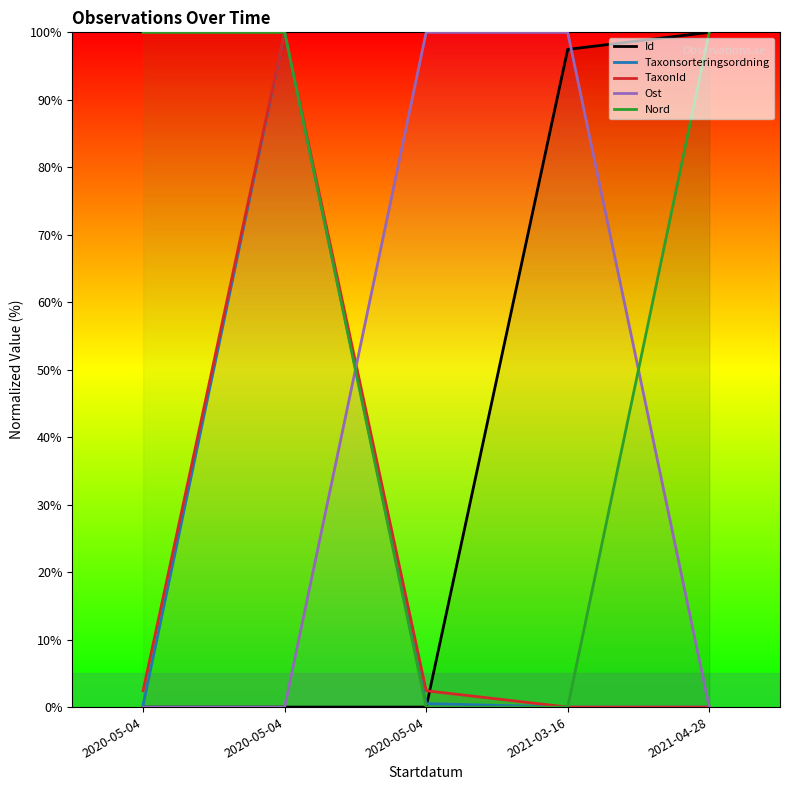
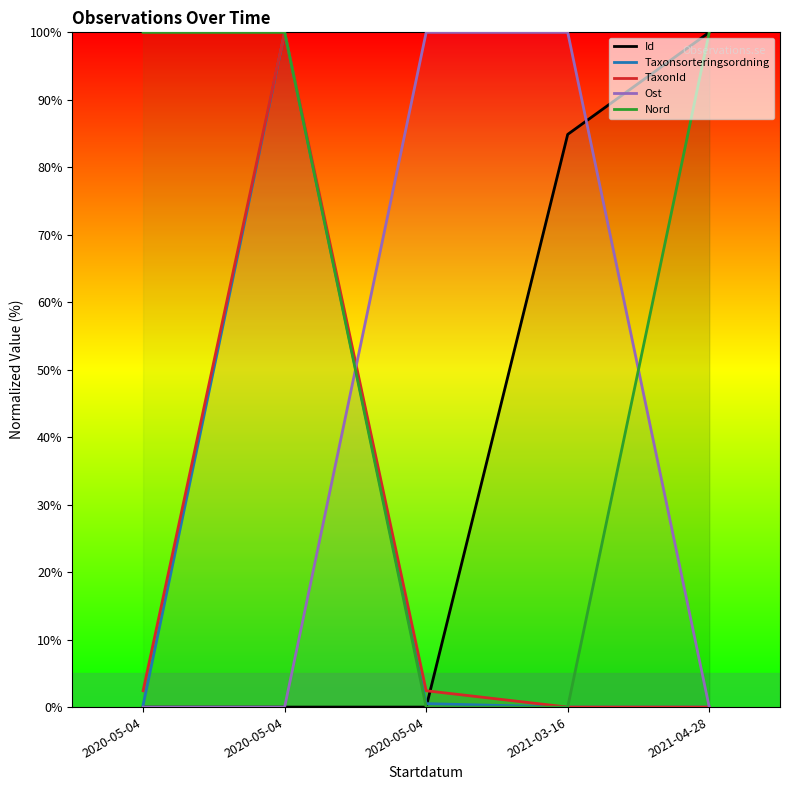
Id, 2021-03-16: 97% -> 85%
